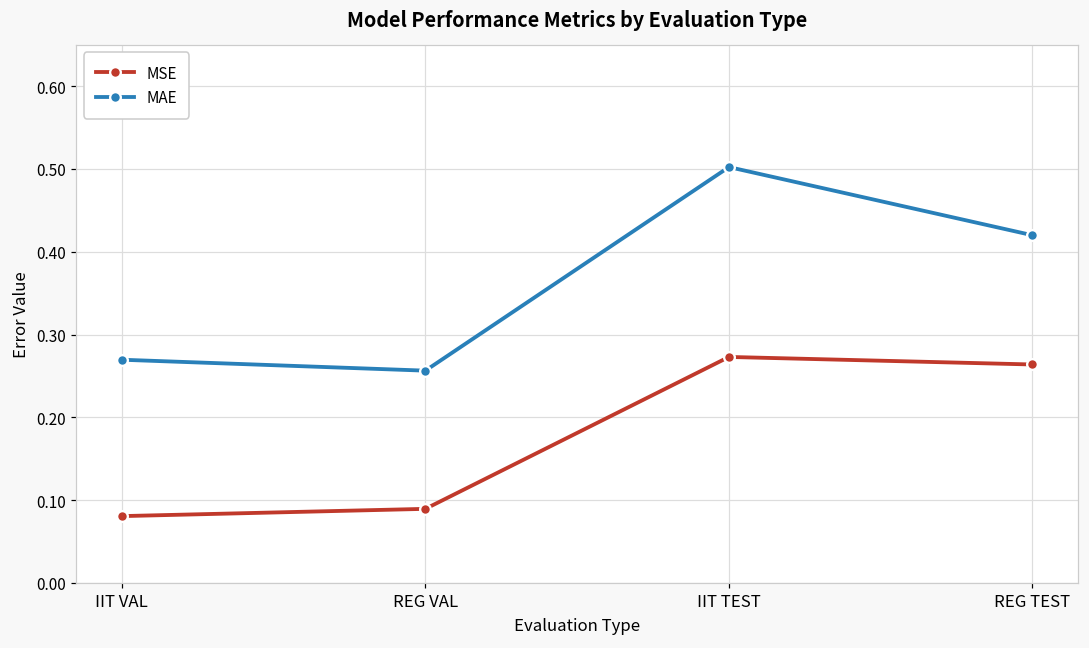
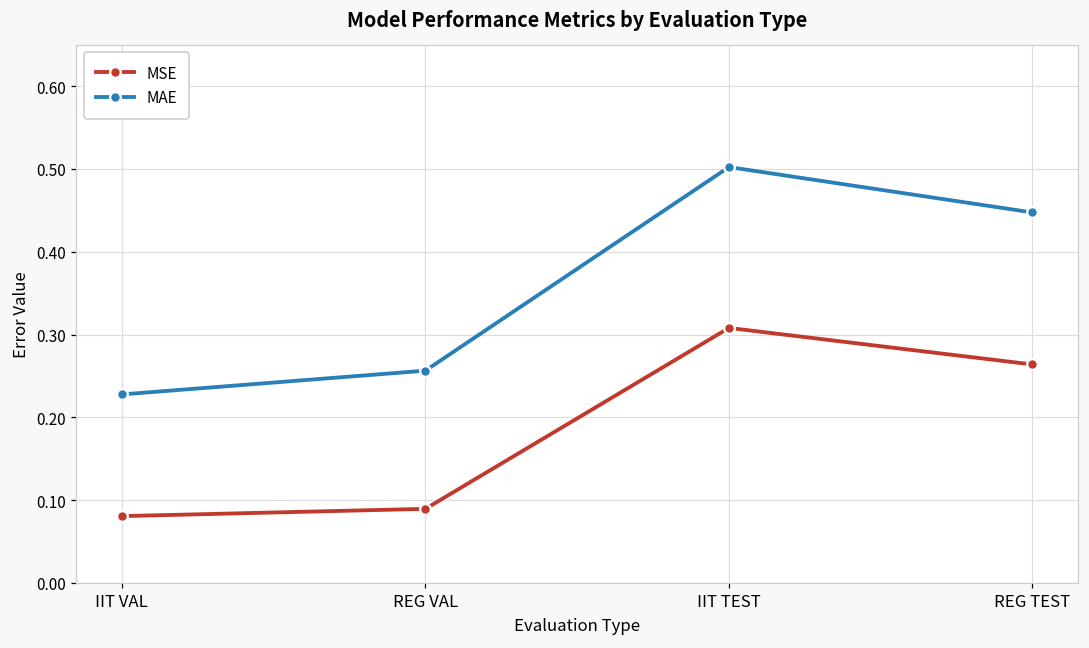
MAE, IIT VAL: 0.27 -> 0.23
MSE, IIT TEST: 0.27 -> 0.31
MAE, REG TEST: 0.42 -> 0.45
